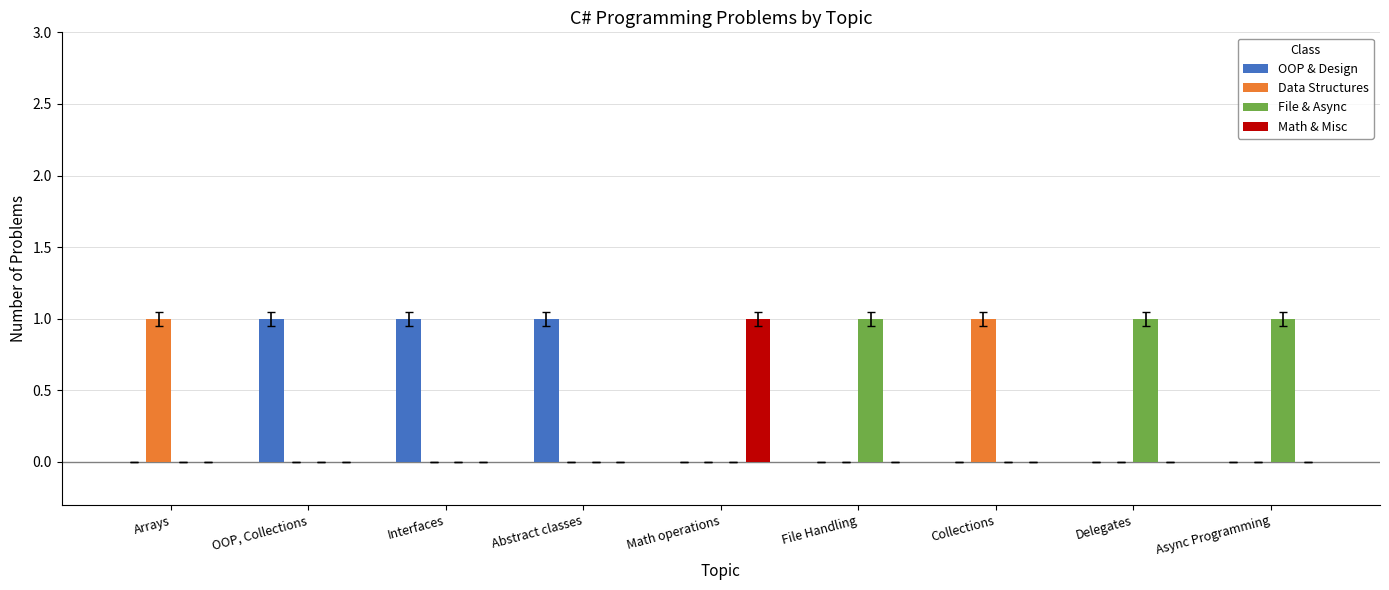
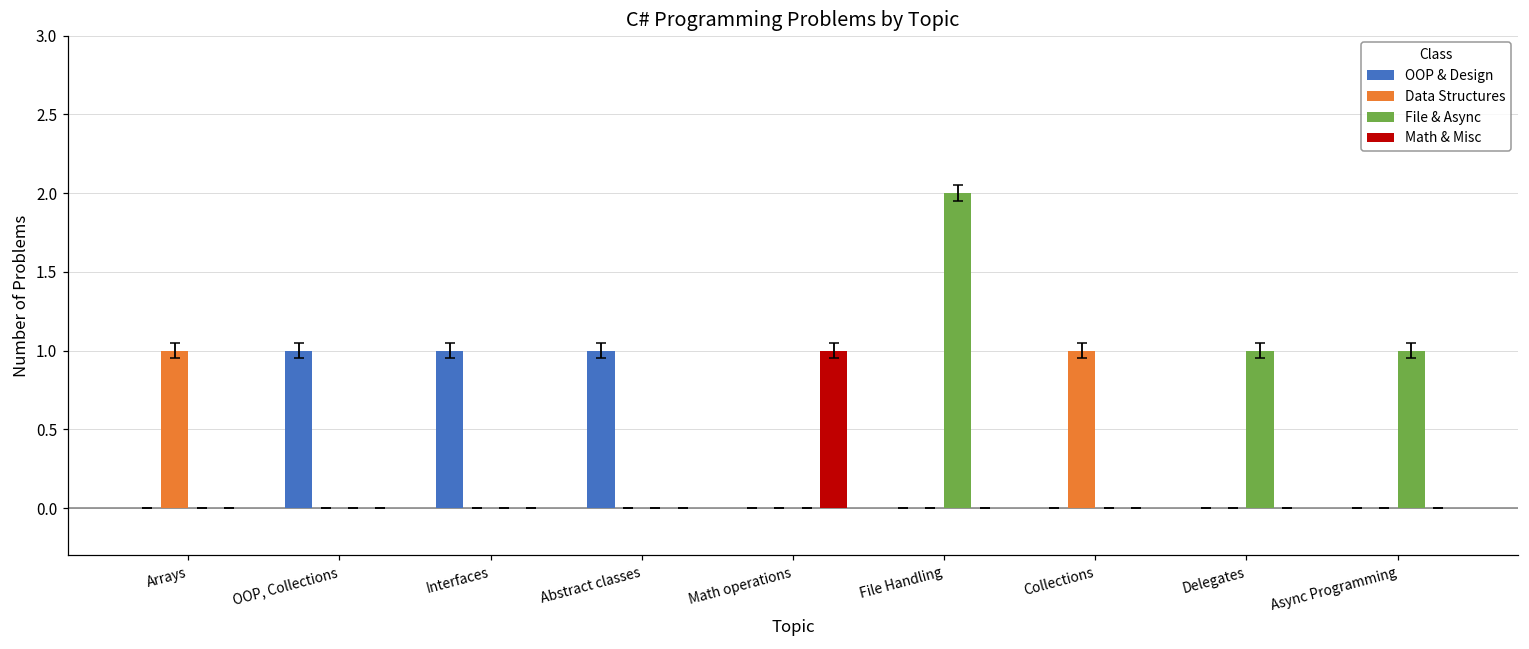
File & Async, File Handling: 1 -> 2
